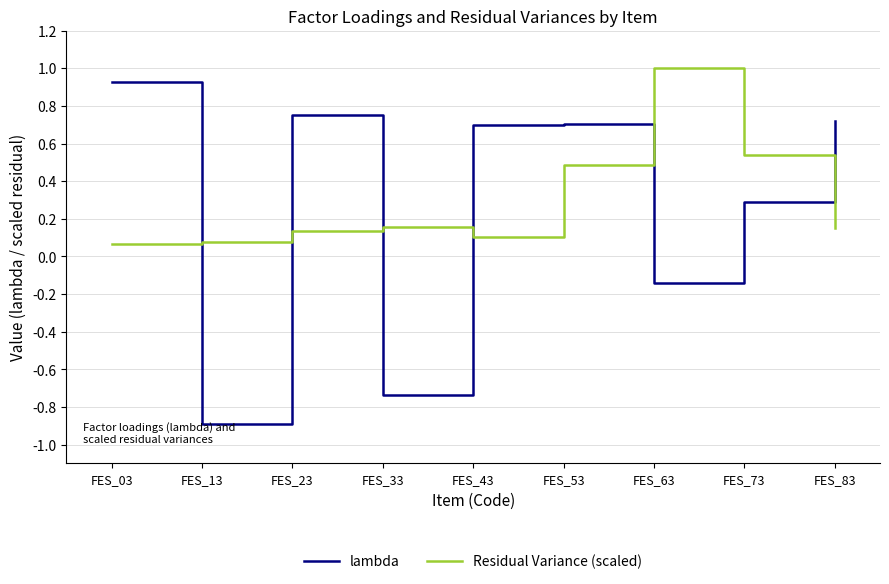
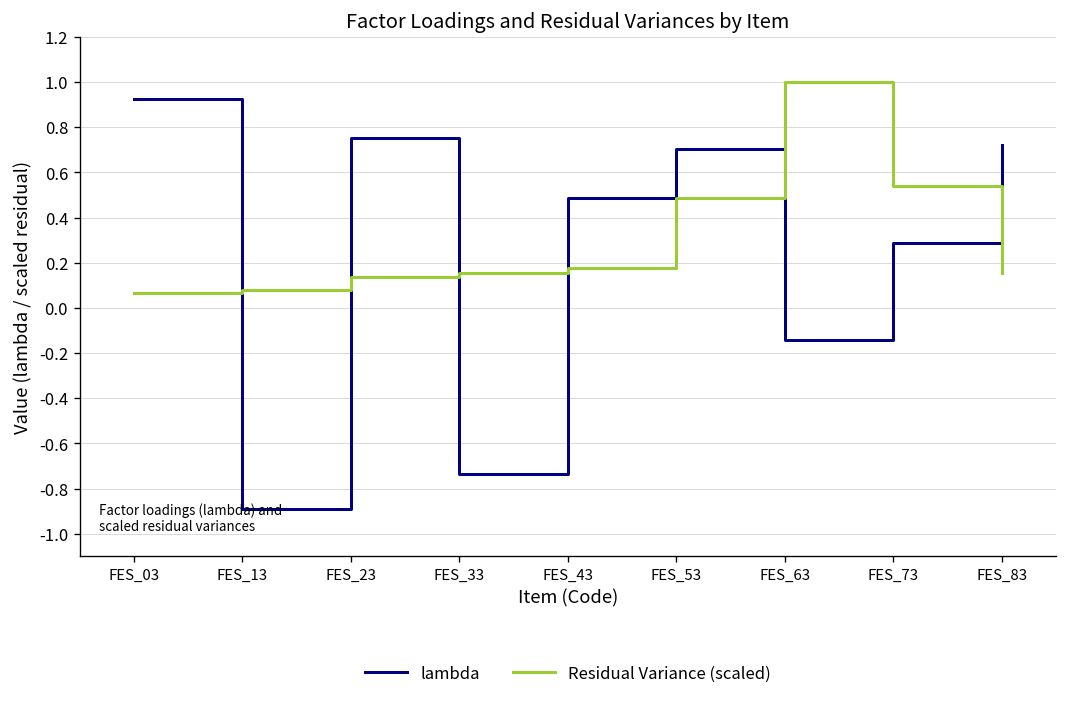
lambda, FES_43: 0.70 -> 0.49
Residual Variance (scaled), FES_43: 0.10 -> 0.18
